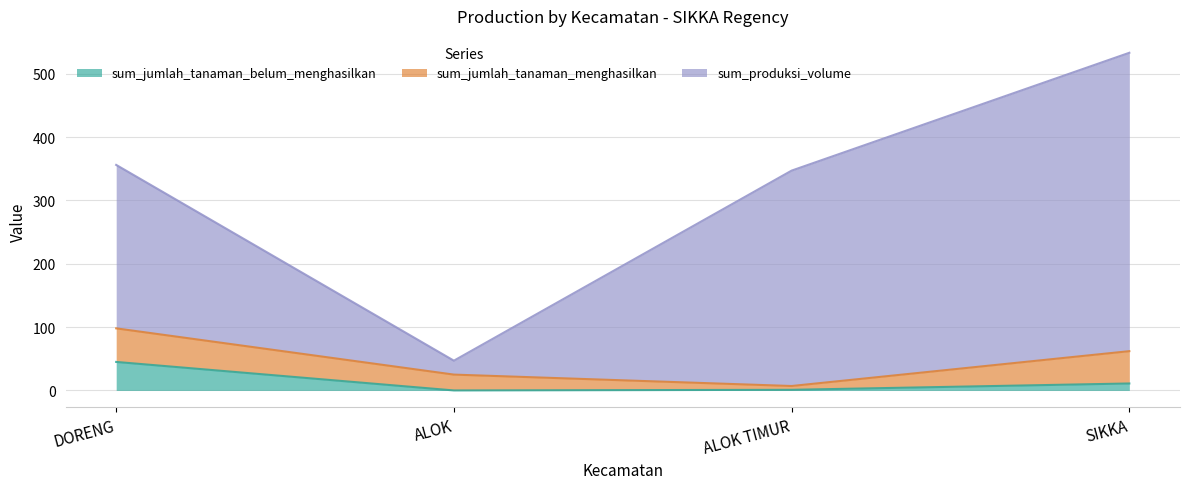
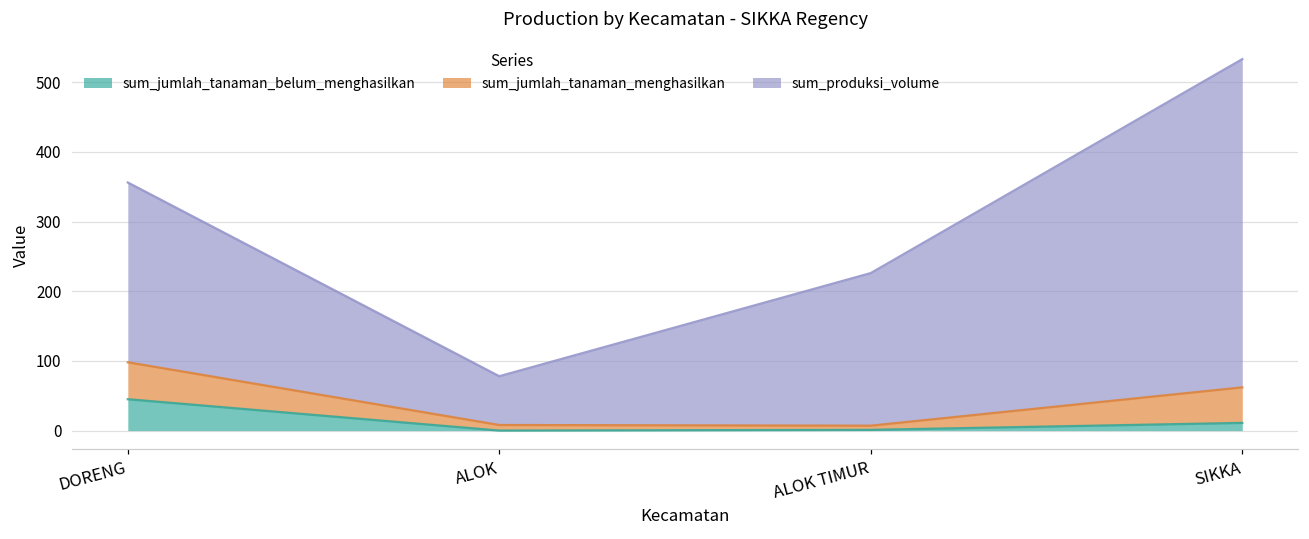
sum_jumlah_tanaman_menghasilkan, ALOK: 30 -> 10
sum_produksi_volume, ALOK: 20 -> 70
sum_produksi_volume, ALOK TIMUR: 340 -> 220
